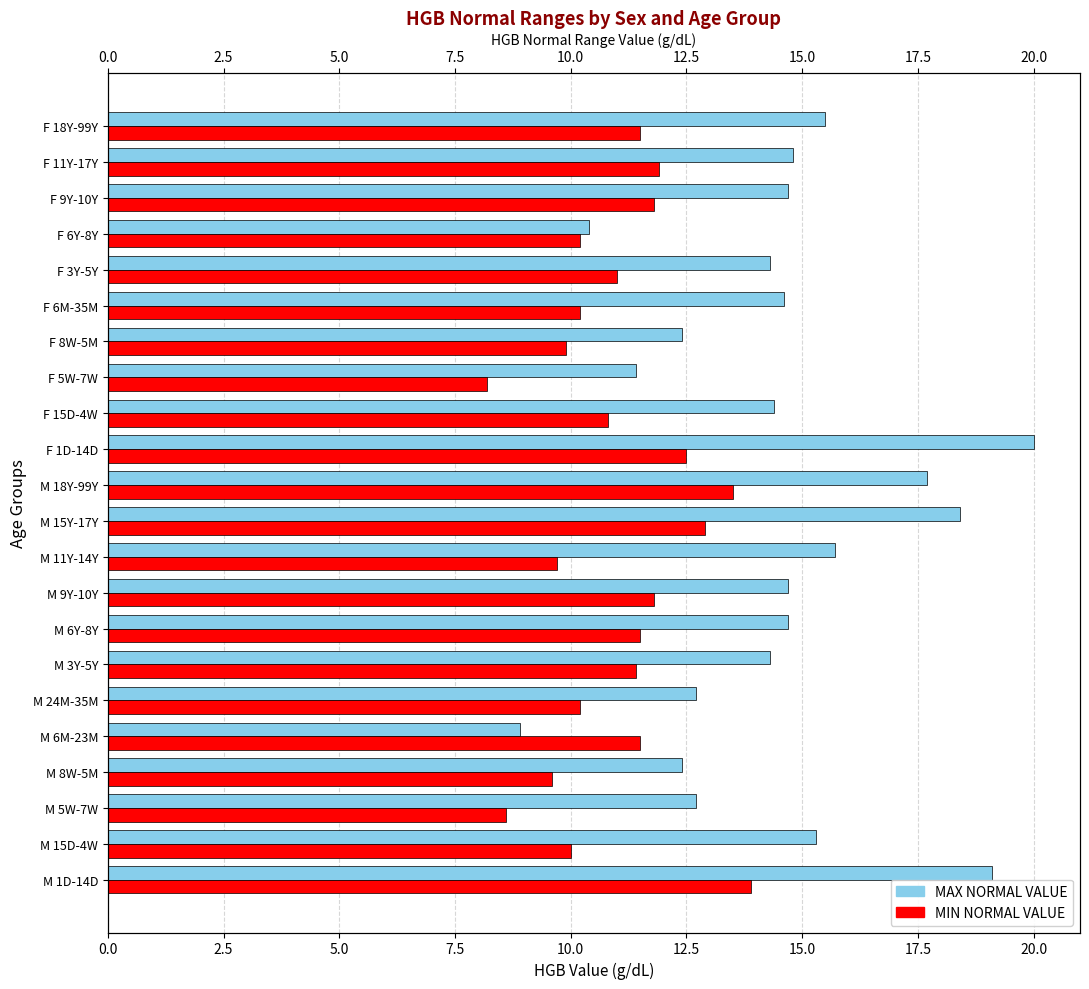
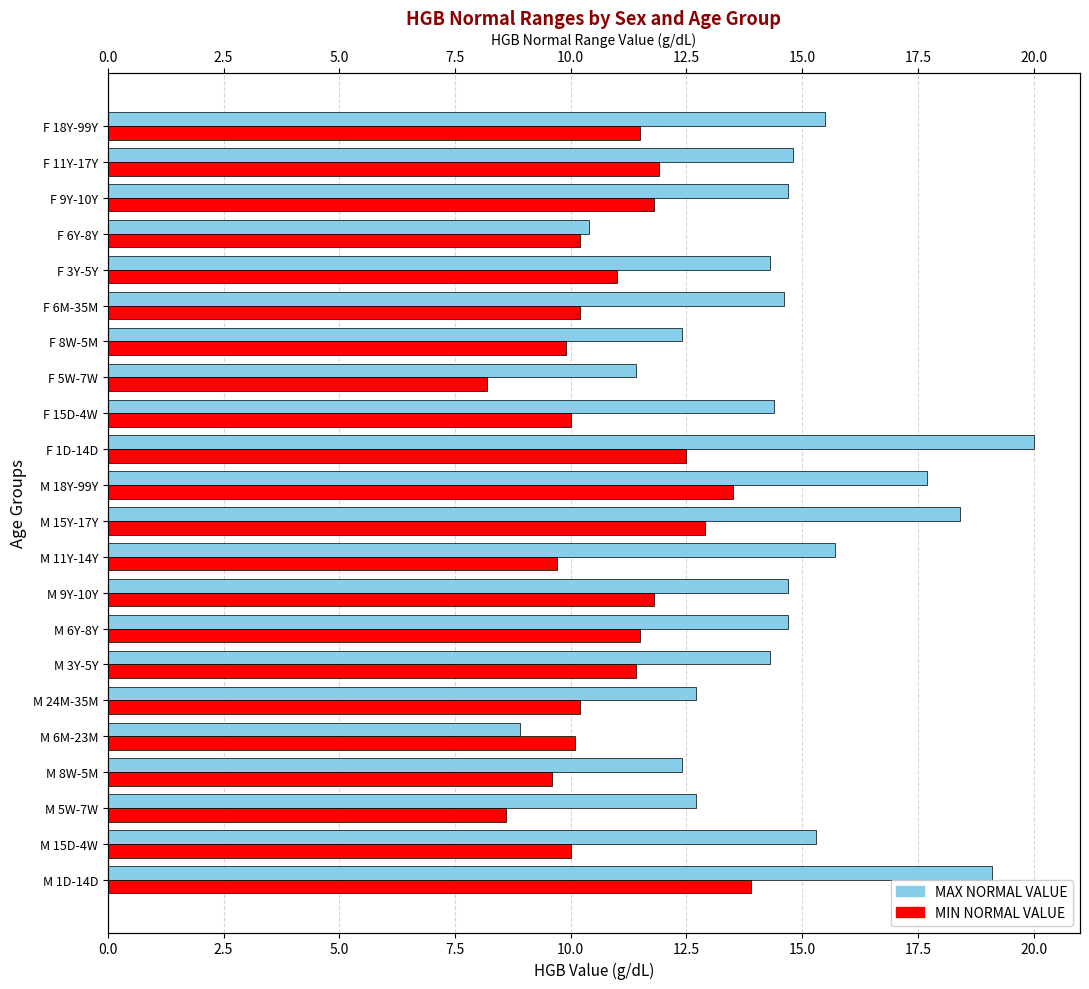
MIN NORMAL VALUE, F 15D-4W: 10.8 -> 10.0
MIN NORMAL VALUE, M 6M-23M: 11.5 -> 10.1
